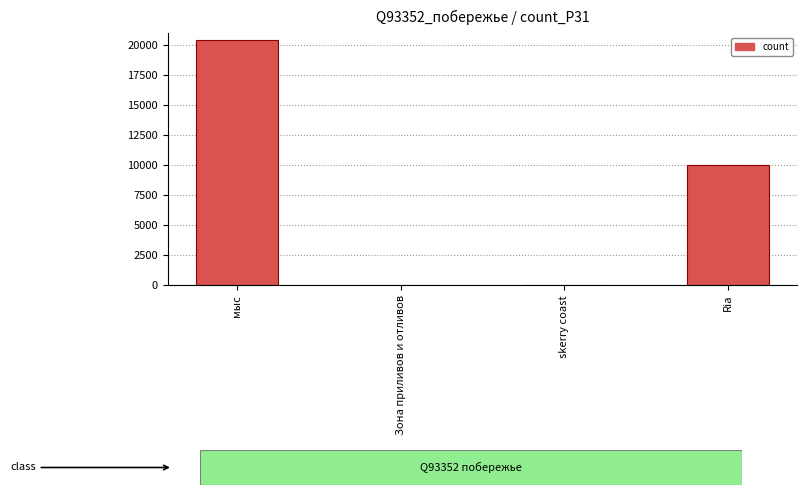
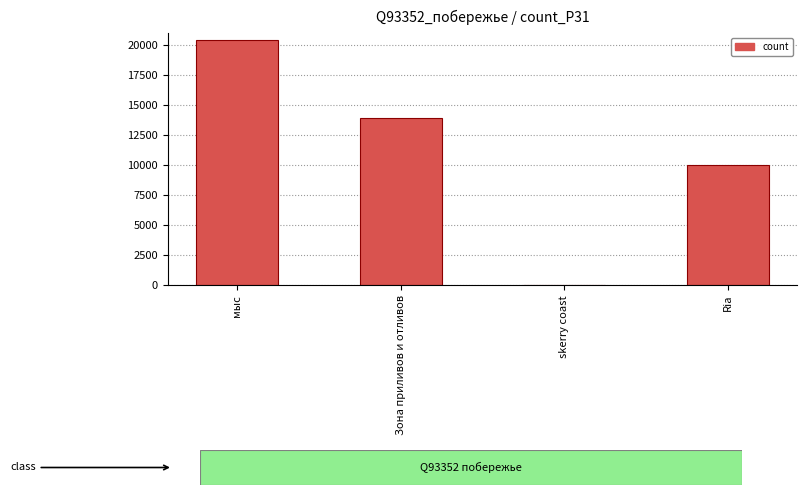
Зона приливов и отливов: 0 -> 14000
